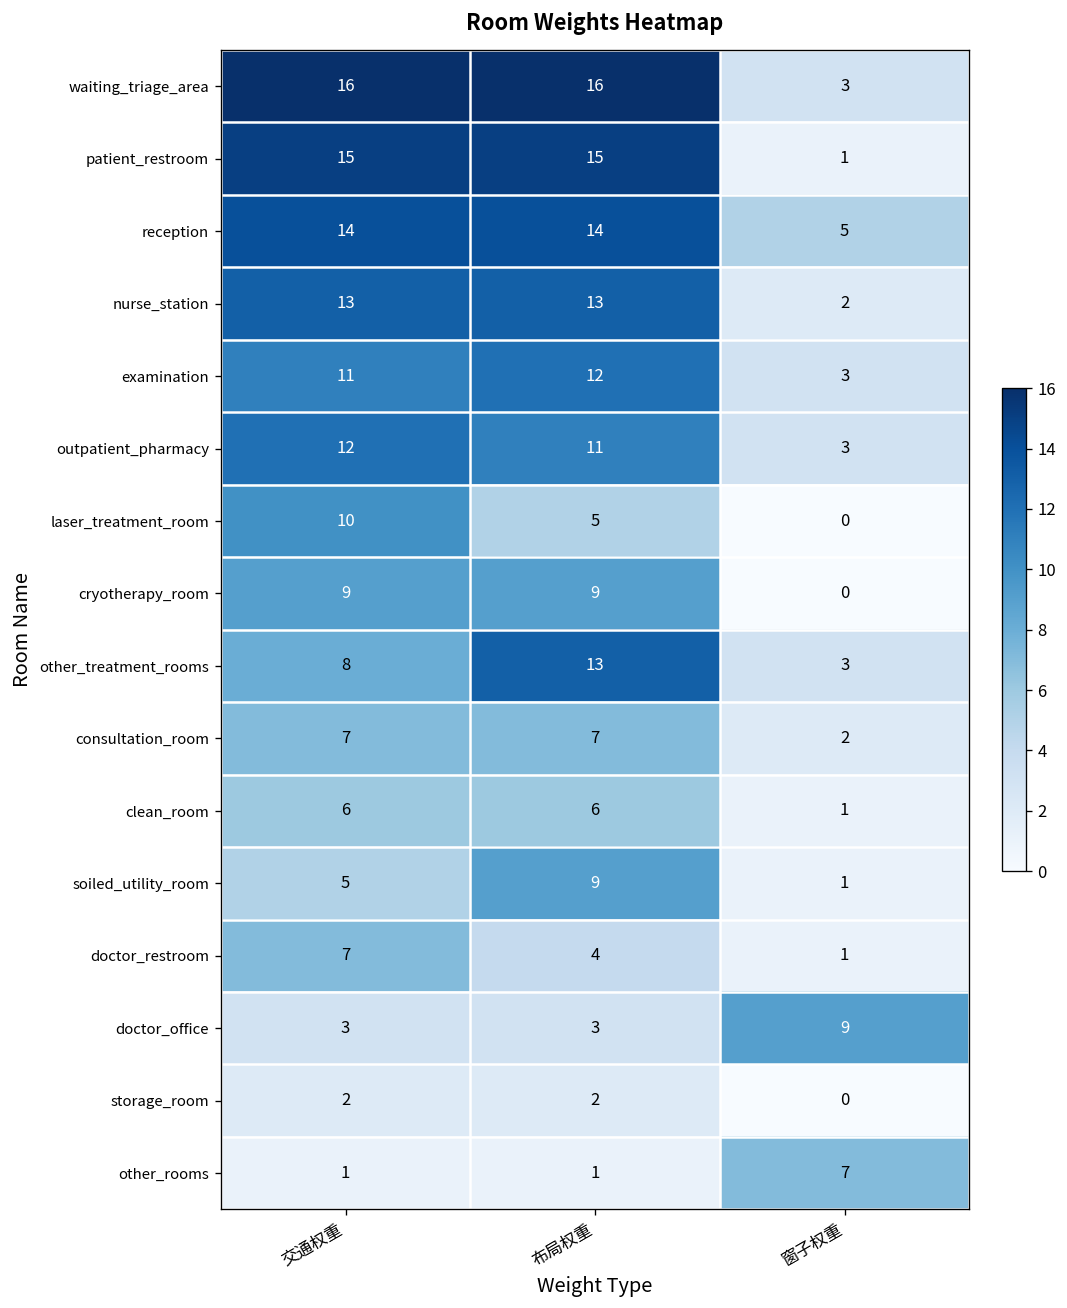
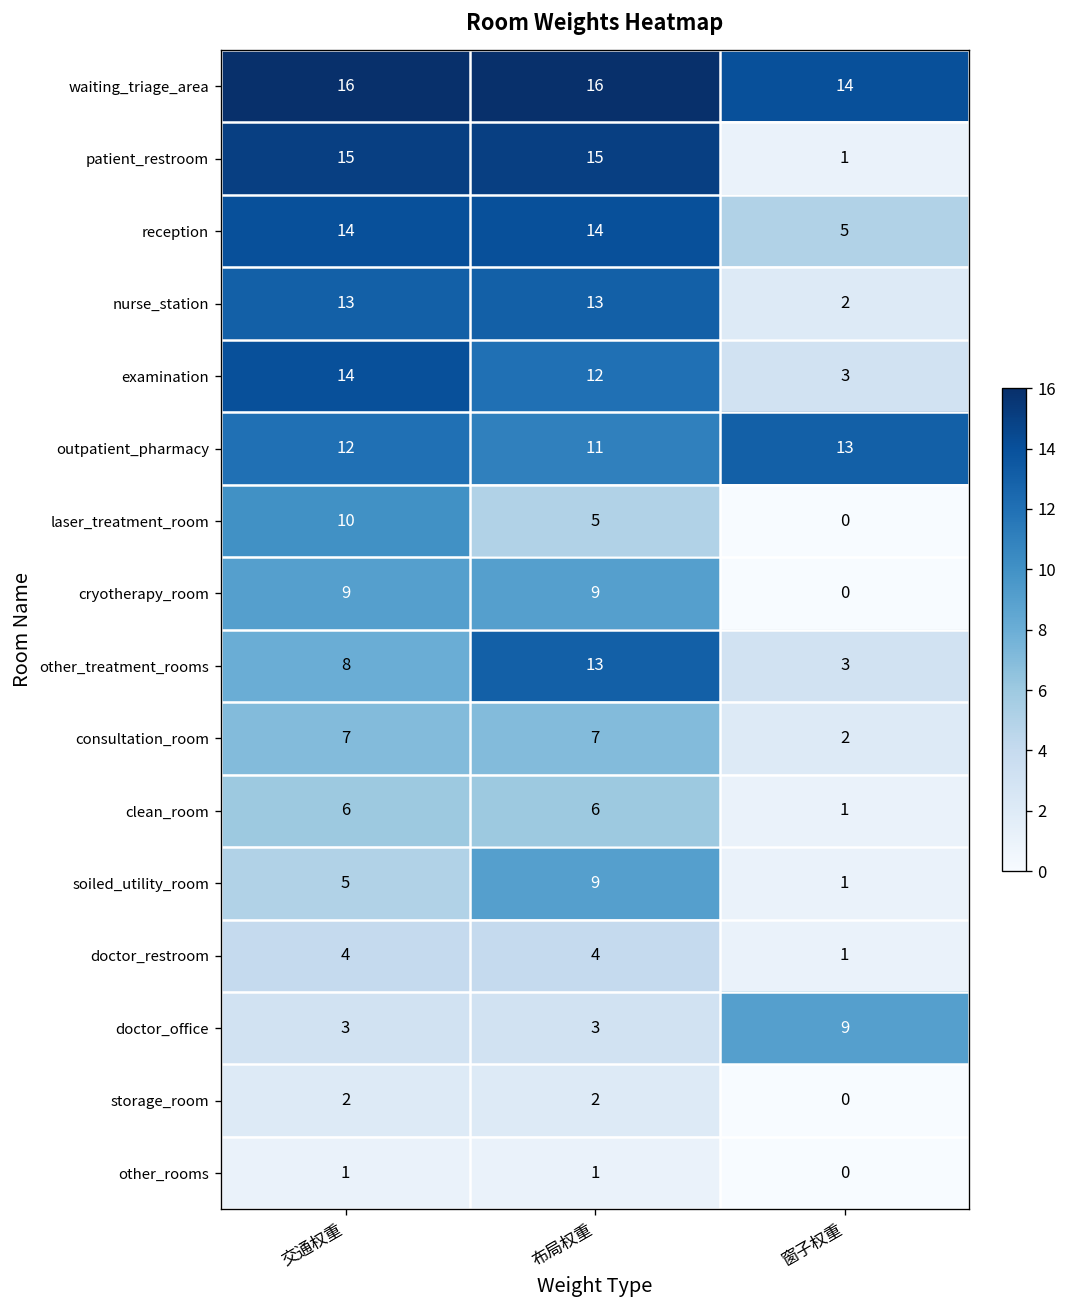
waiting_triage_area, 窗子权重: 3 -> 14
examination, 交通权重: 11 -> 14
outpatient_pharmacy, 窗子权重: 3 -> 13
doctor_restroom, 交通权重: 7 -> 4
other_rooms, 窗子权重: 7 -> 0
